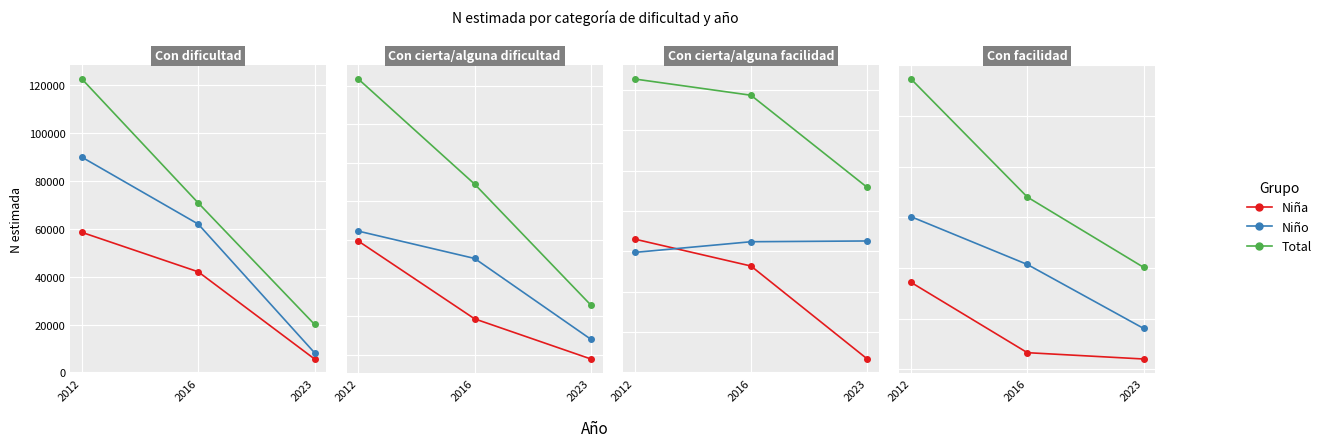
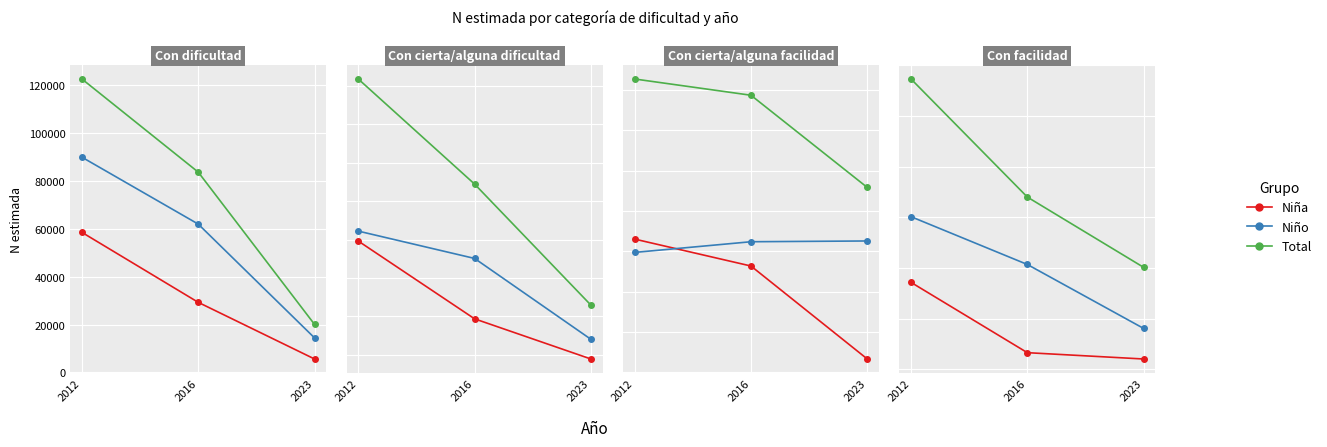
Con dificultad, Niña, 2016: 42000 -> 29000
Con dificultad, Total, 2016: 71000 -> 84000
Con dificultad, Niño, 2023: 8000 -> 14000
